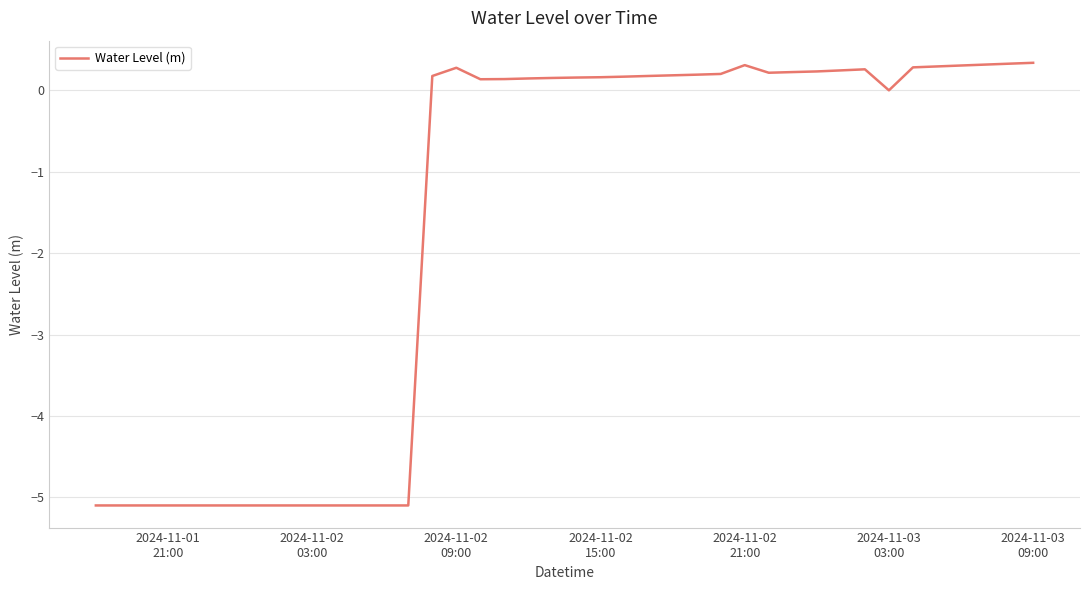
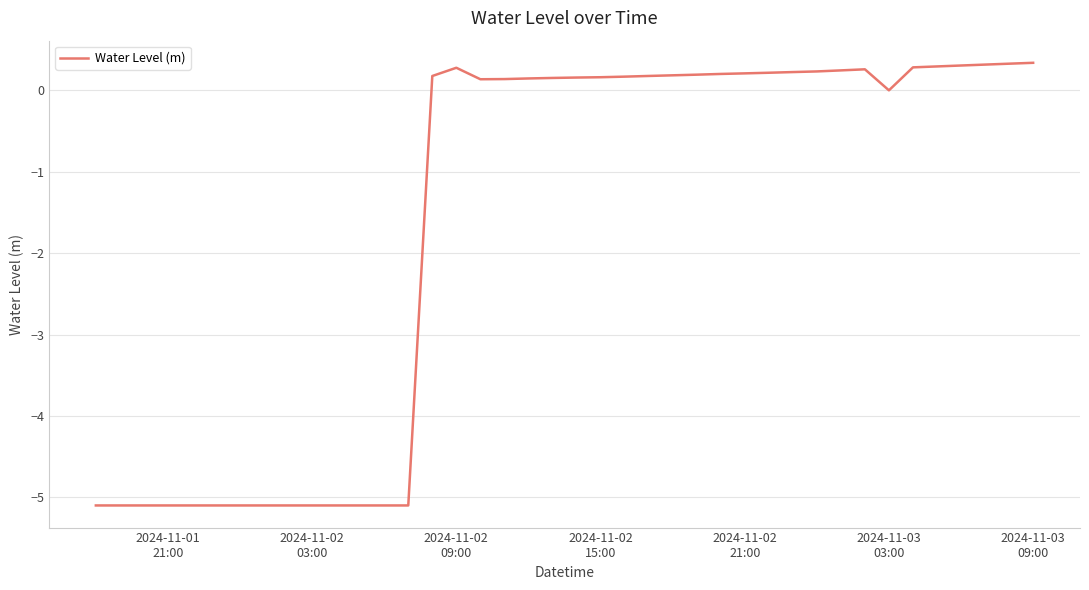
2024-11-02 21:00: 0.3 -> 0.2
